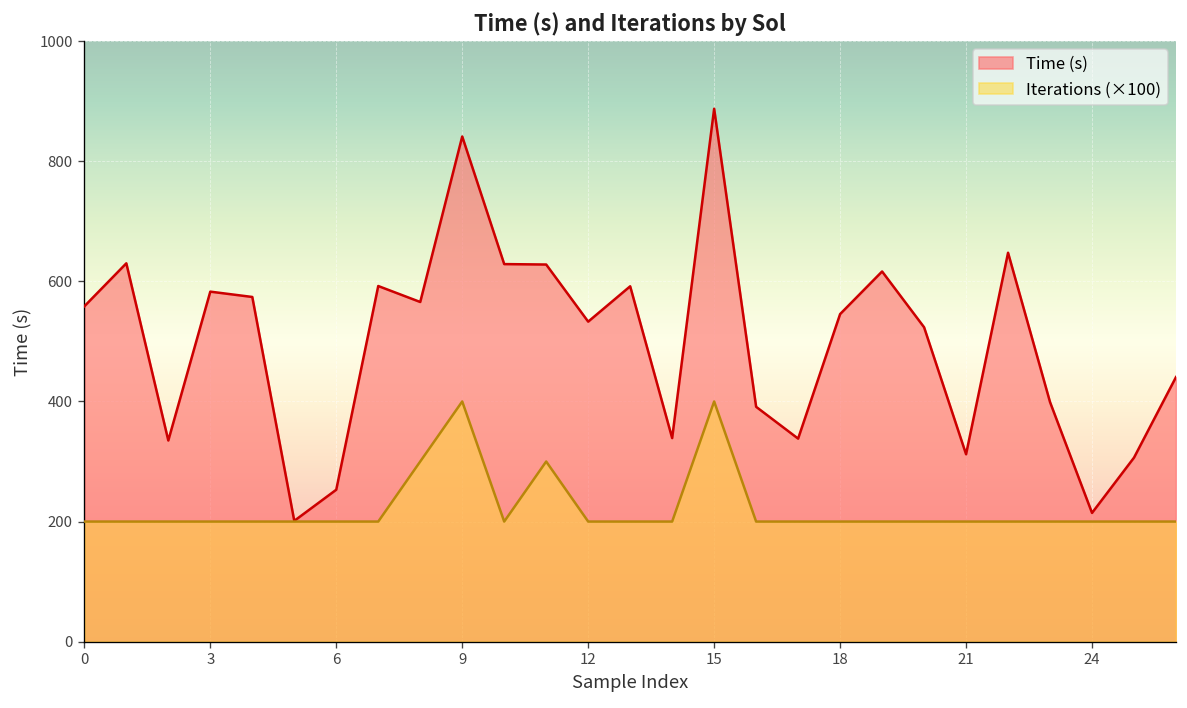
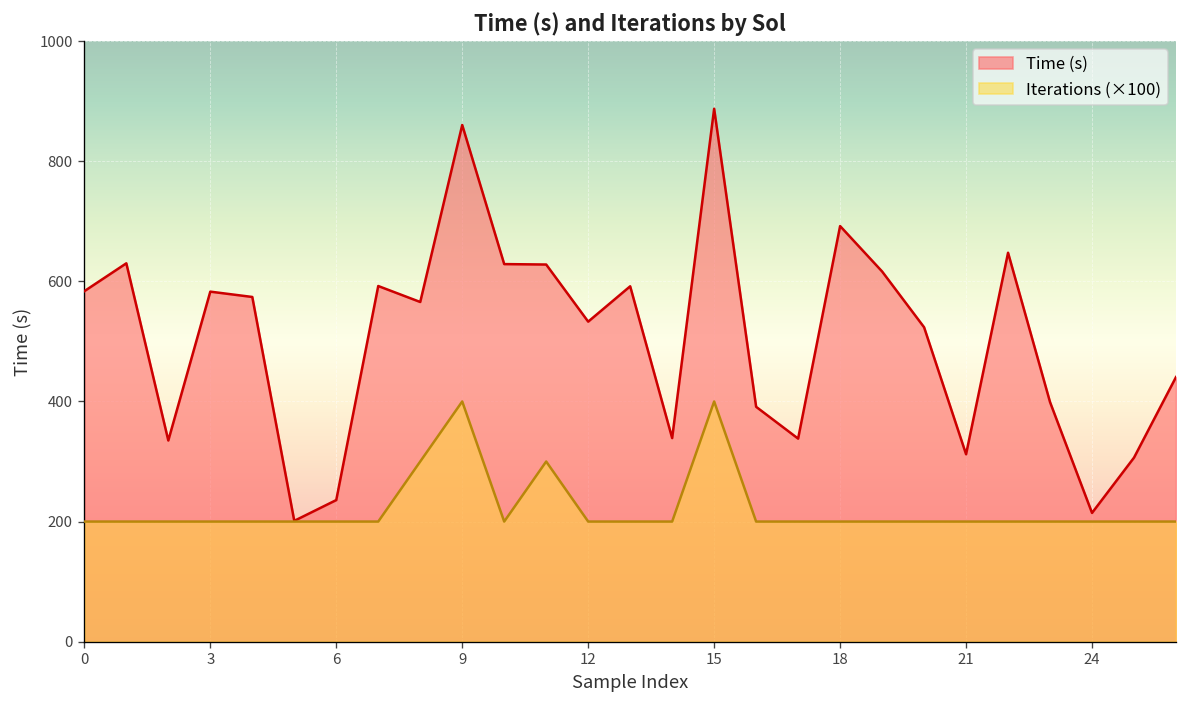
Time (s), 0: 560 -> 580
Time (s), 6: 250 -> 240
Time (s), 9: 840 -> 860
Time (s), 18: 550 -> 690
